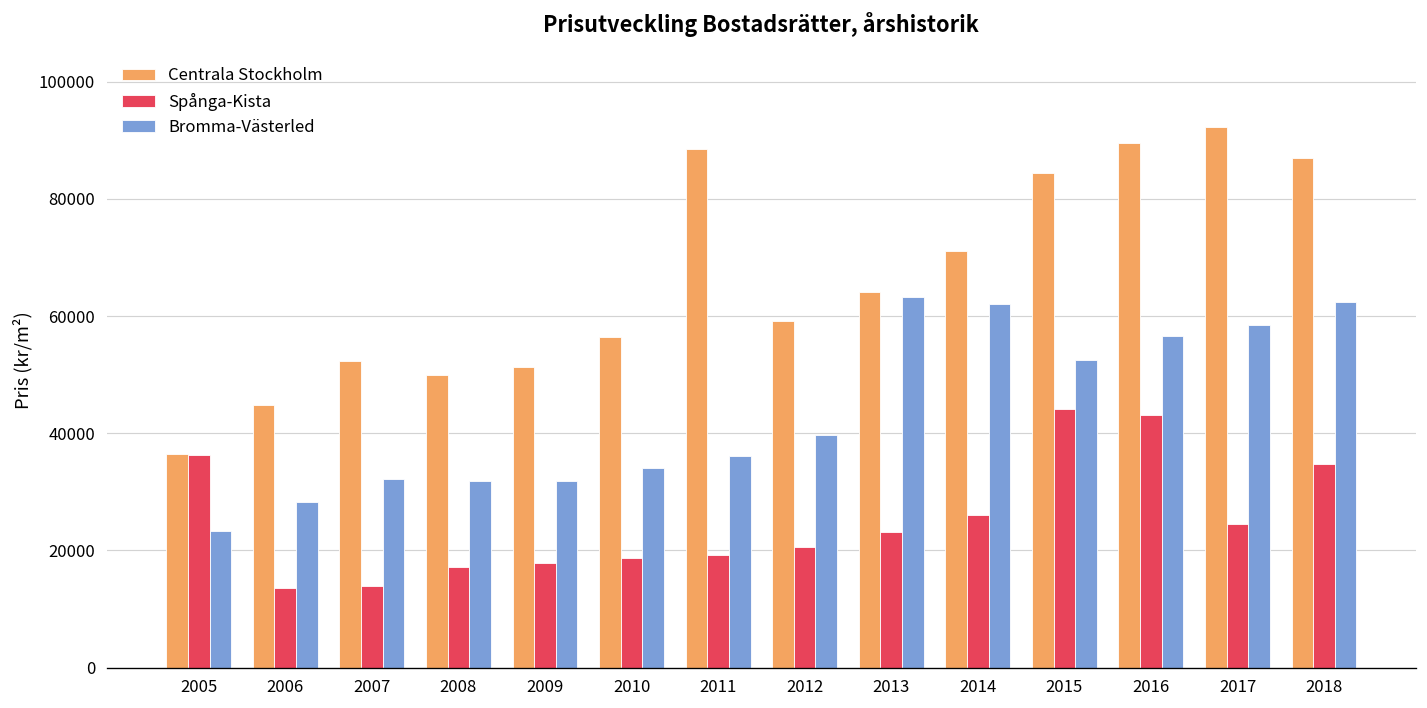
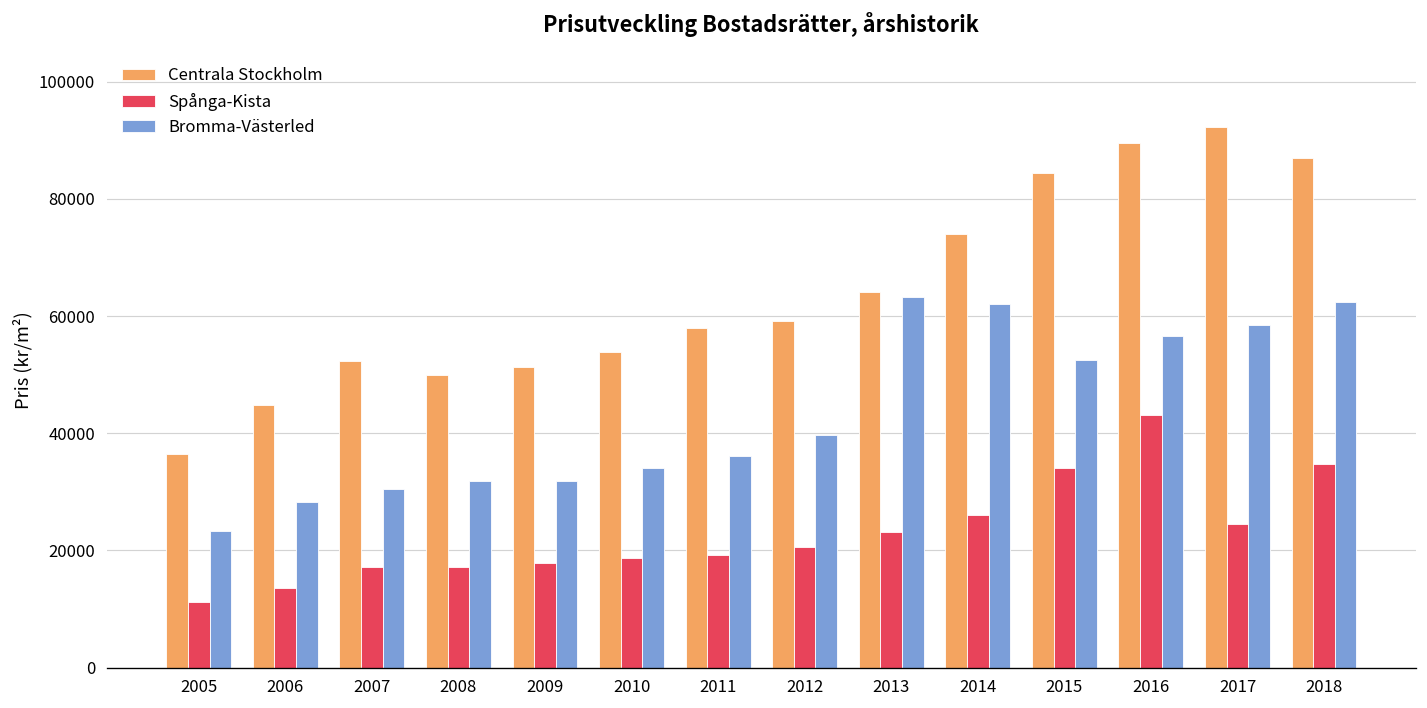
Spånga-Kista, 2005: 36000 -> 11000
Spånga-Kista, 2007: 14000 -> 17000
Bromma-Västerled, 2007: 32000 -> 30000
Centrala Stockholm, 2010: 56000 -> 54000
Centrala Stockholm, 2011: 88000 -> 58000
Centrala Stockholm, 2014: 71000 -> 74000
Spånga-Kista, 2015: 44000 -> 34000
